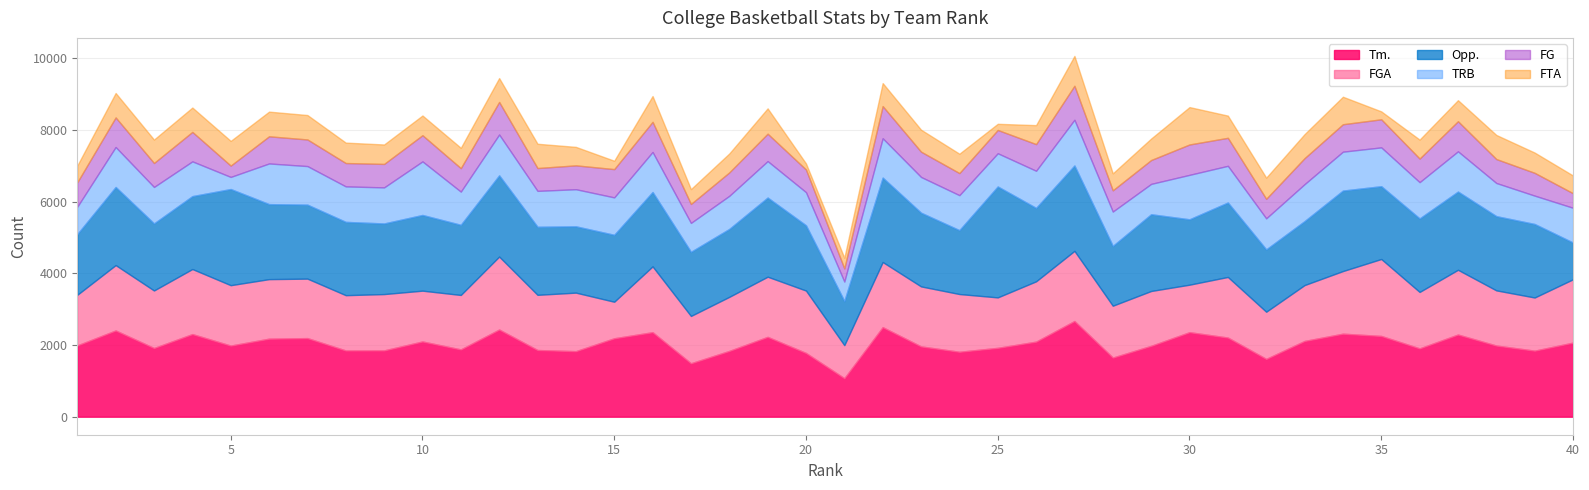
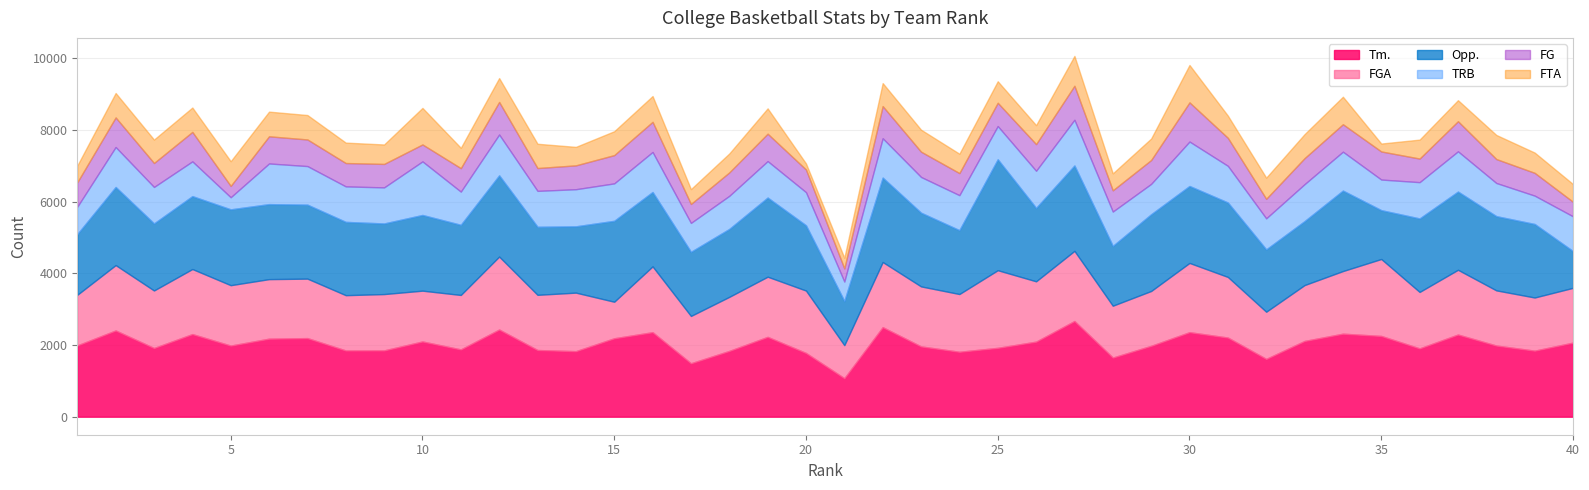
Opp., 5: 2700 -> 2100
FG, 10: 700 -> 500
FTA, 10: 600 -> 1000
Opp., 15: 1900 -> 2300
FTA, 15: 200 -> 700
FGA, 25: 1400 -> 2200
FTA, 25: 200 -> 600
FGA, 30: 1300 -> 1900
Opp., 30: 1800 -> 2100
FG, 30: 800 -> 1100
Opp., 35: 2000 -> 1400
TRB, 35: 1100 -> 900
FGA, 40: 1800 -> 1500
